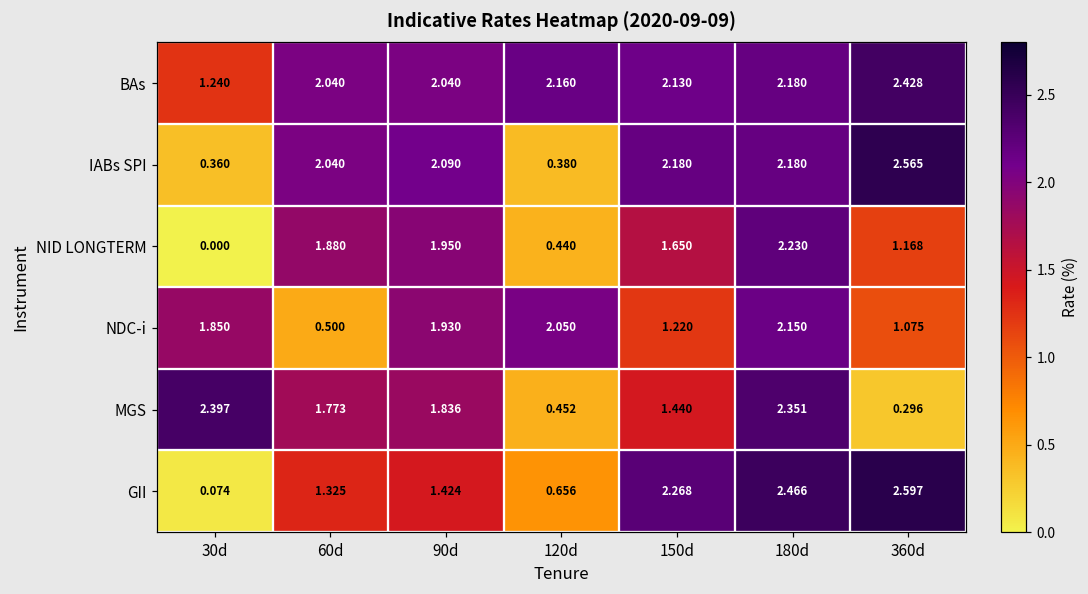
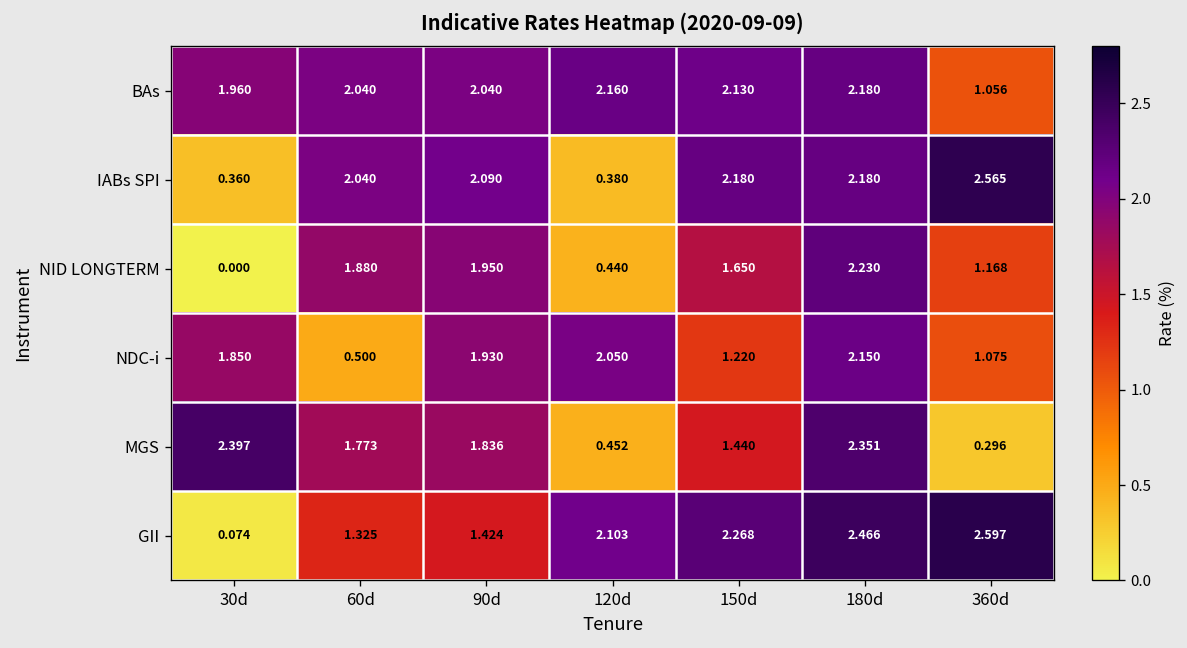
BAs, 30d: 1.240 -> 1.960
BAs, 360d: 2.428 -> 1.056
GII, 120d: 0.656 -> 2.103
